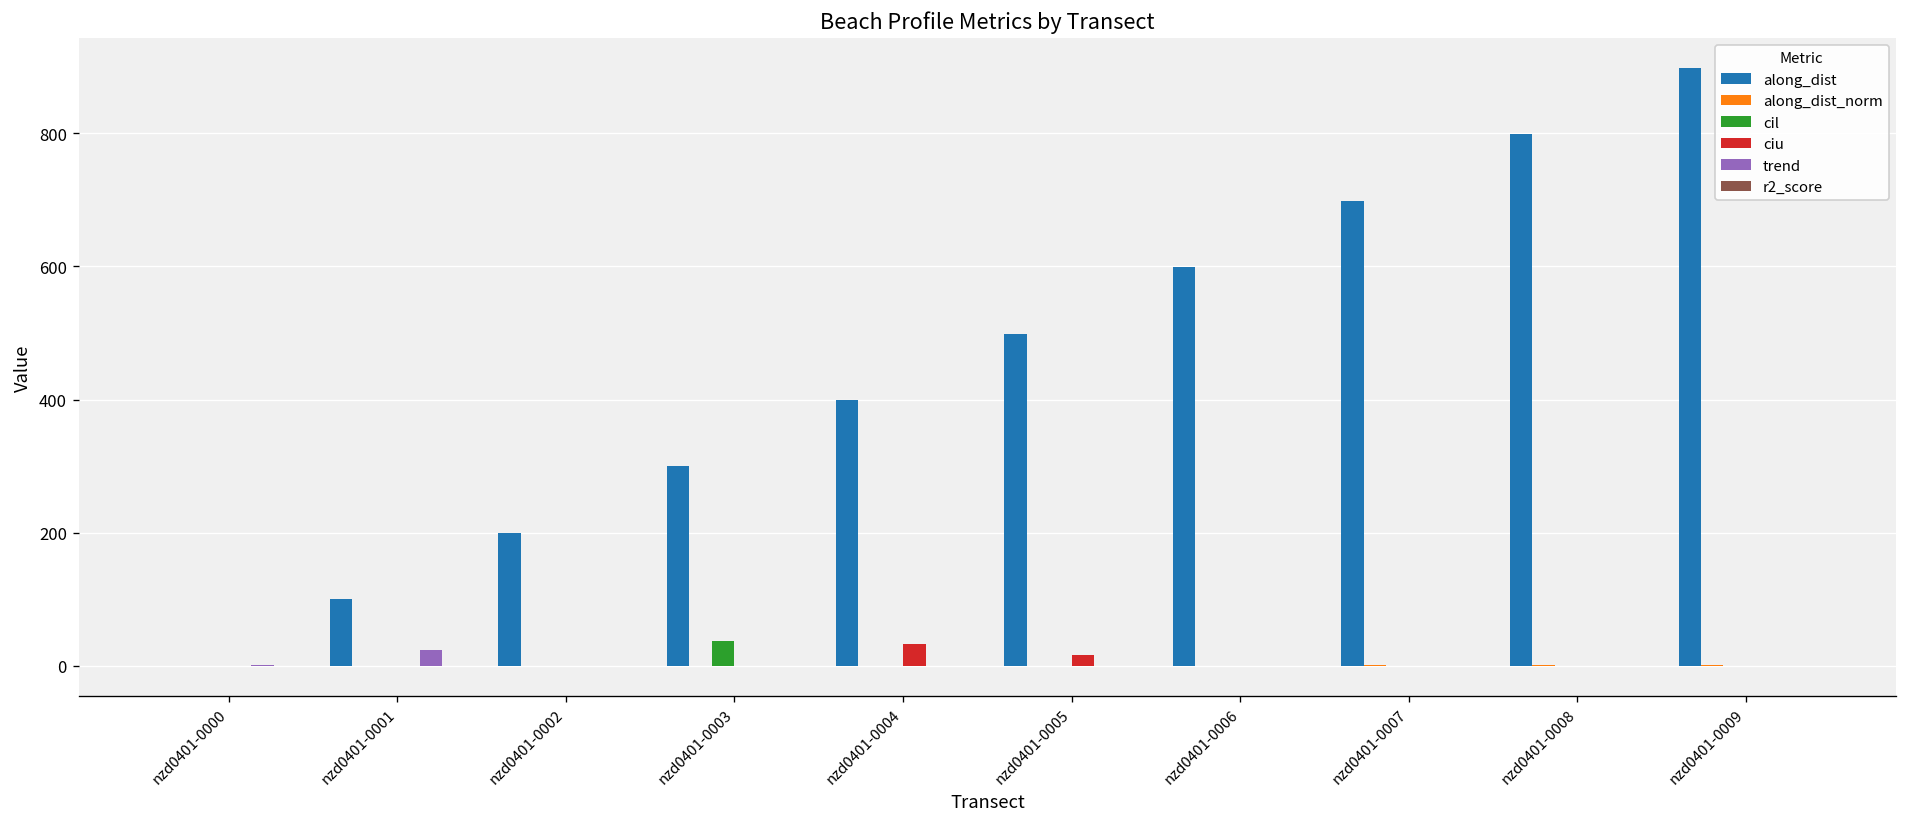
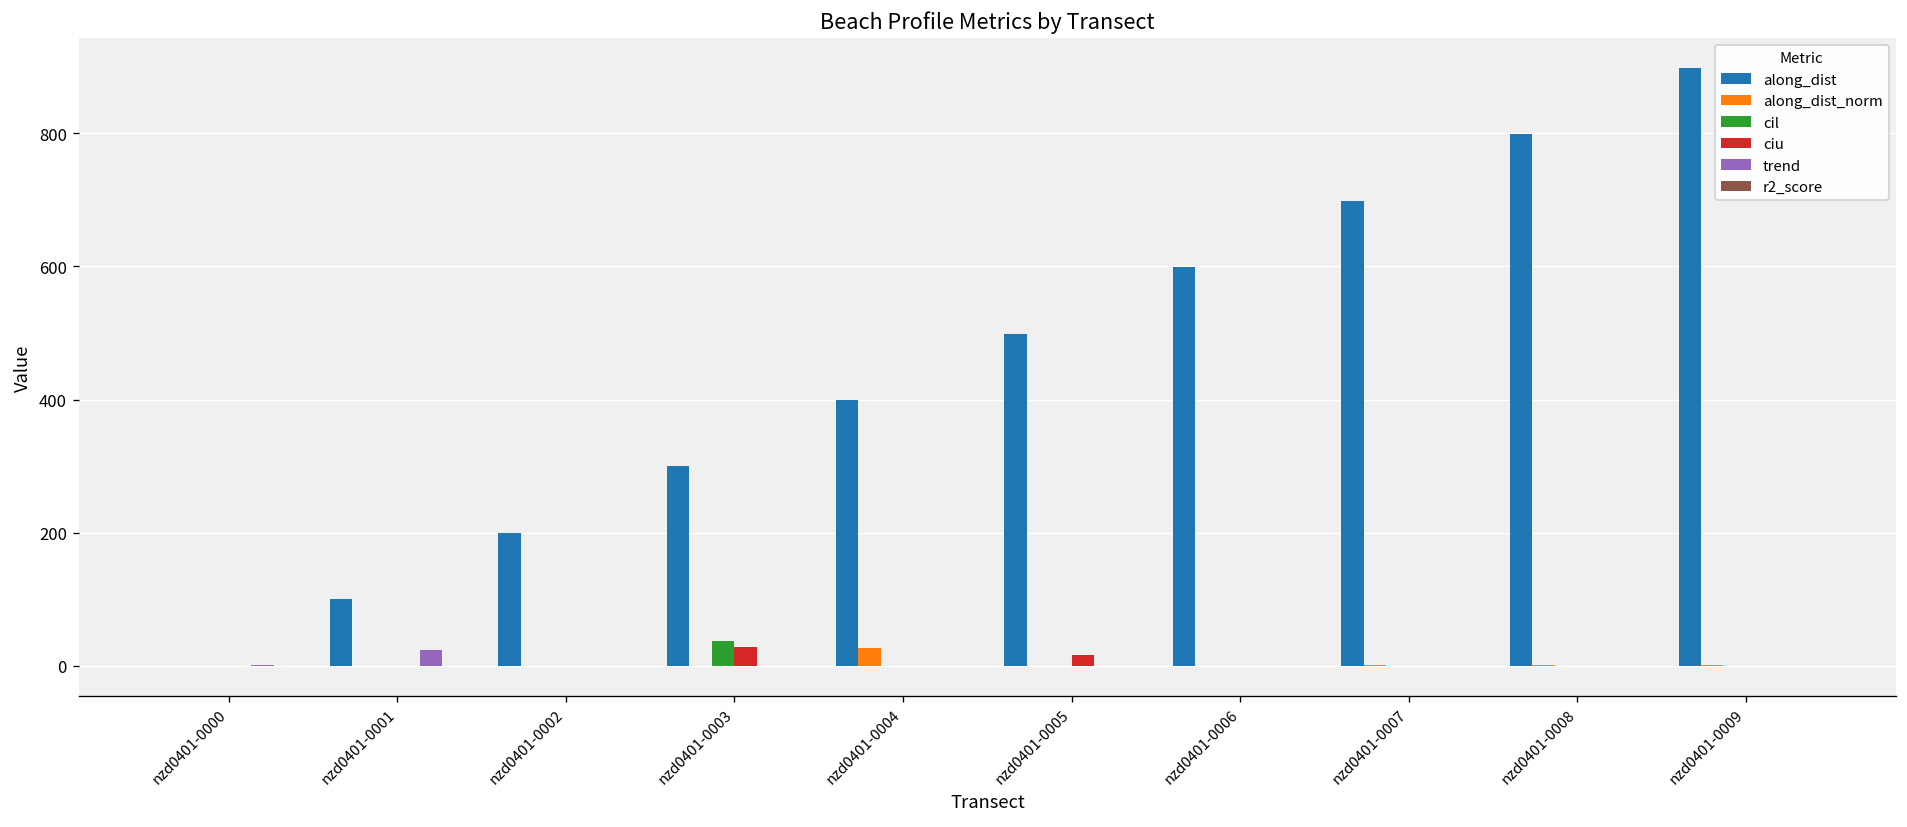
ciu, nzd0401-0003: 0 -> 30
along_dist_norm, nzd0401-0004: 0 -> 30
ciu, nzd0401-0004: 30 -> 0
